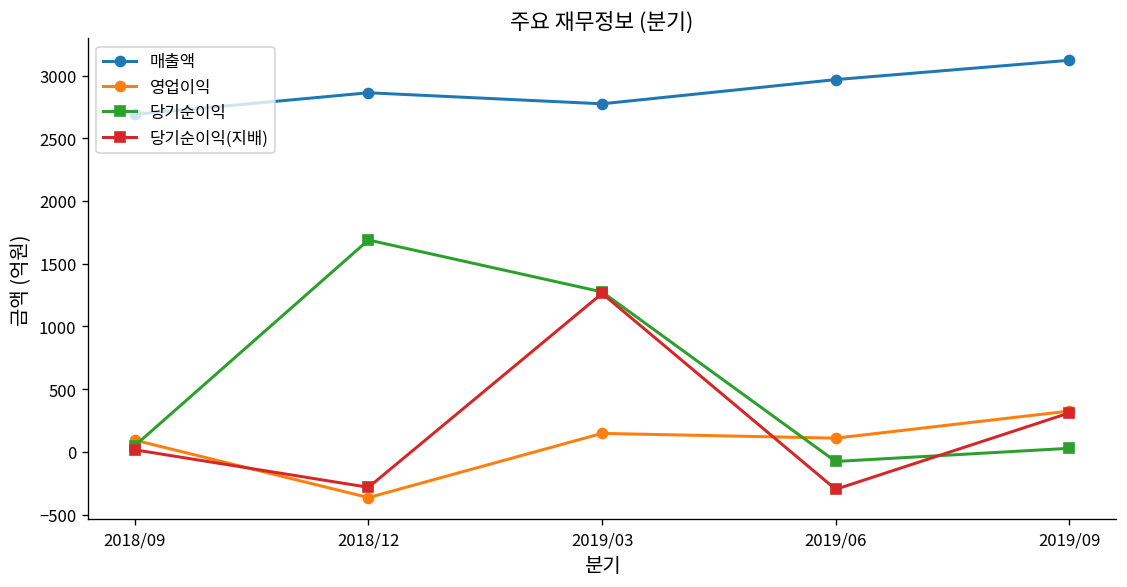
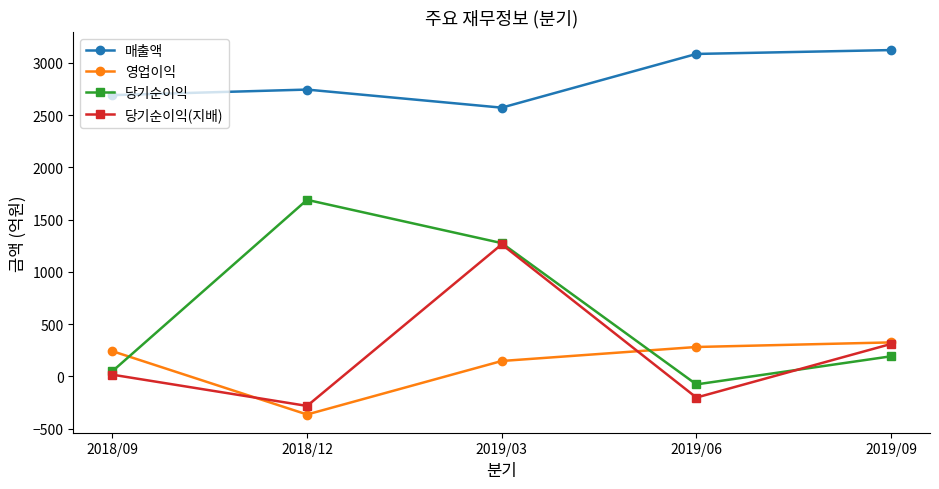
영업이익, 2018/09: 90 -> 240
매출액, 2018/12: 2860 -> 2740
매출액, 2019/03: 2780 -> 2570
매출액, 2019/06: 2970 -> 3090
영업이익, 2019/06: 110 -> 280
당기순이익(지배), 2019/06: -300 -> -200
당기순이익, 2019/09: 30 -> 190
